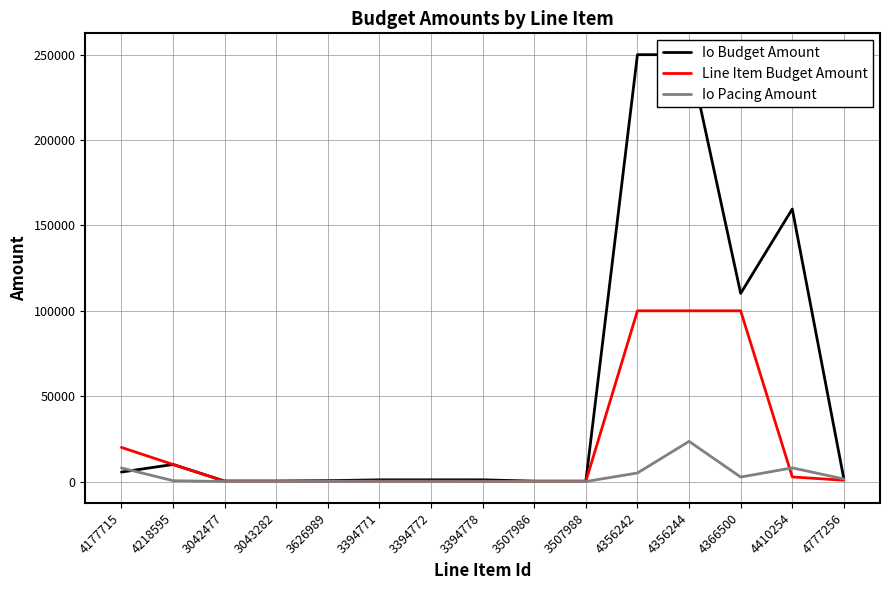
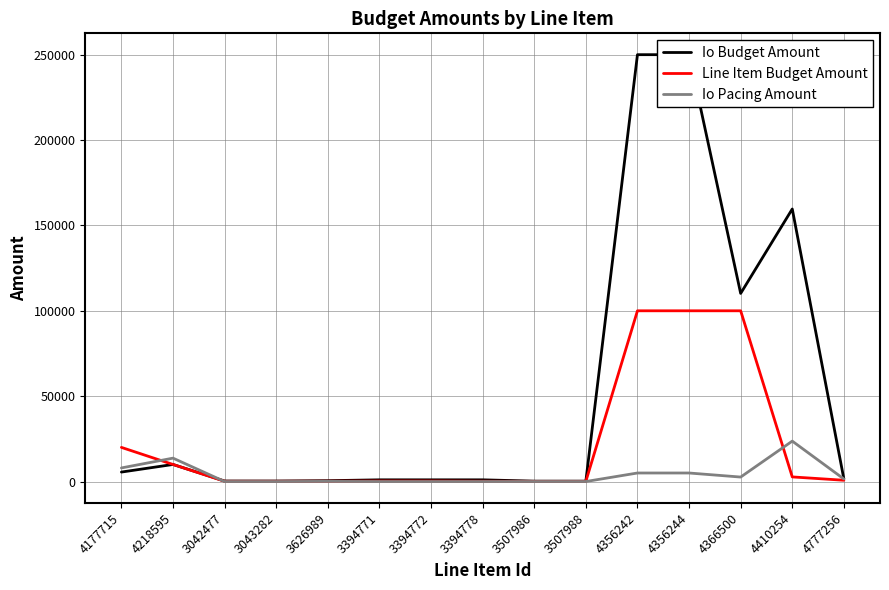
Io Pacing Amount, 4218595: 1000 -> 14000
Io Pacing Amount, 4356244: 24000 -> 5000
Io Pacing Amount, 4410254: 8000 -> 24000
